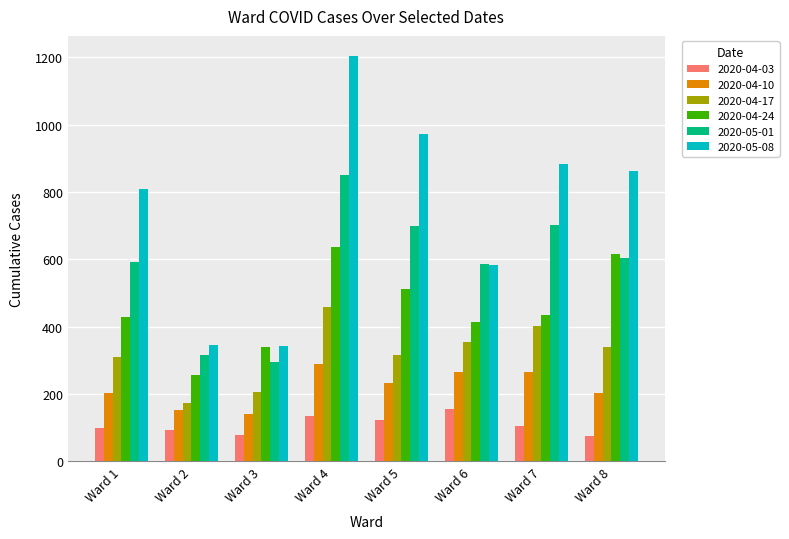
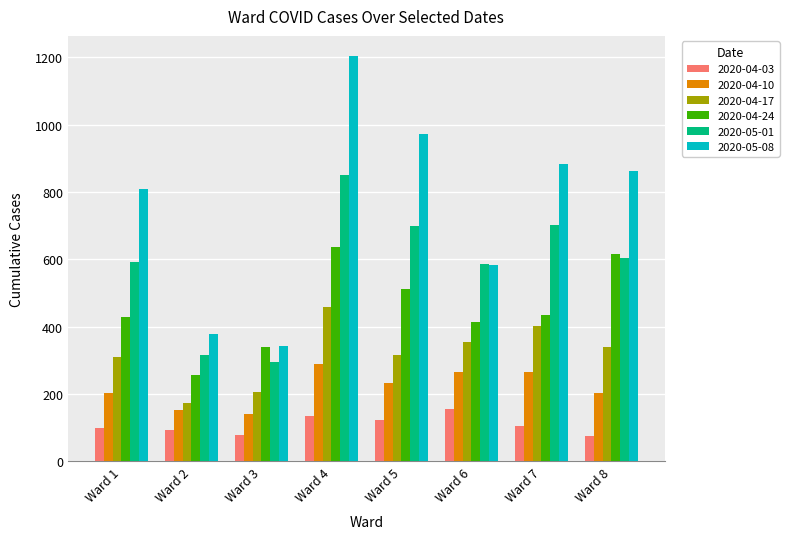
2020-05-08, Ward 2: 350 -> 380
